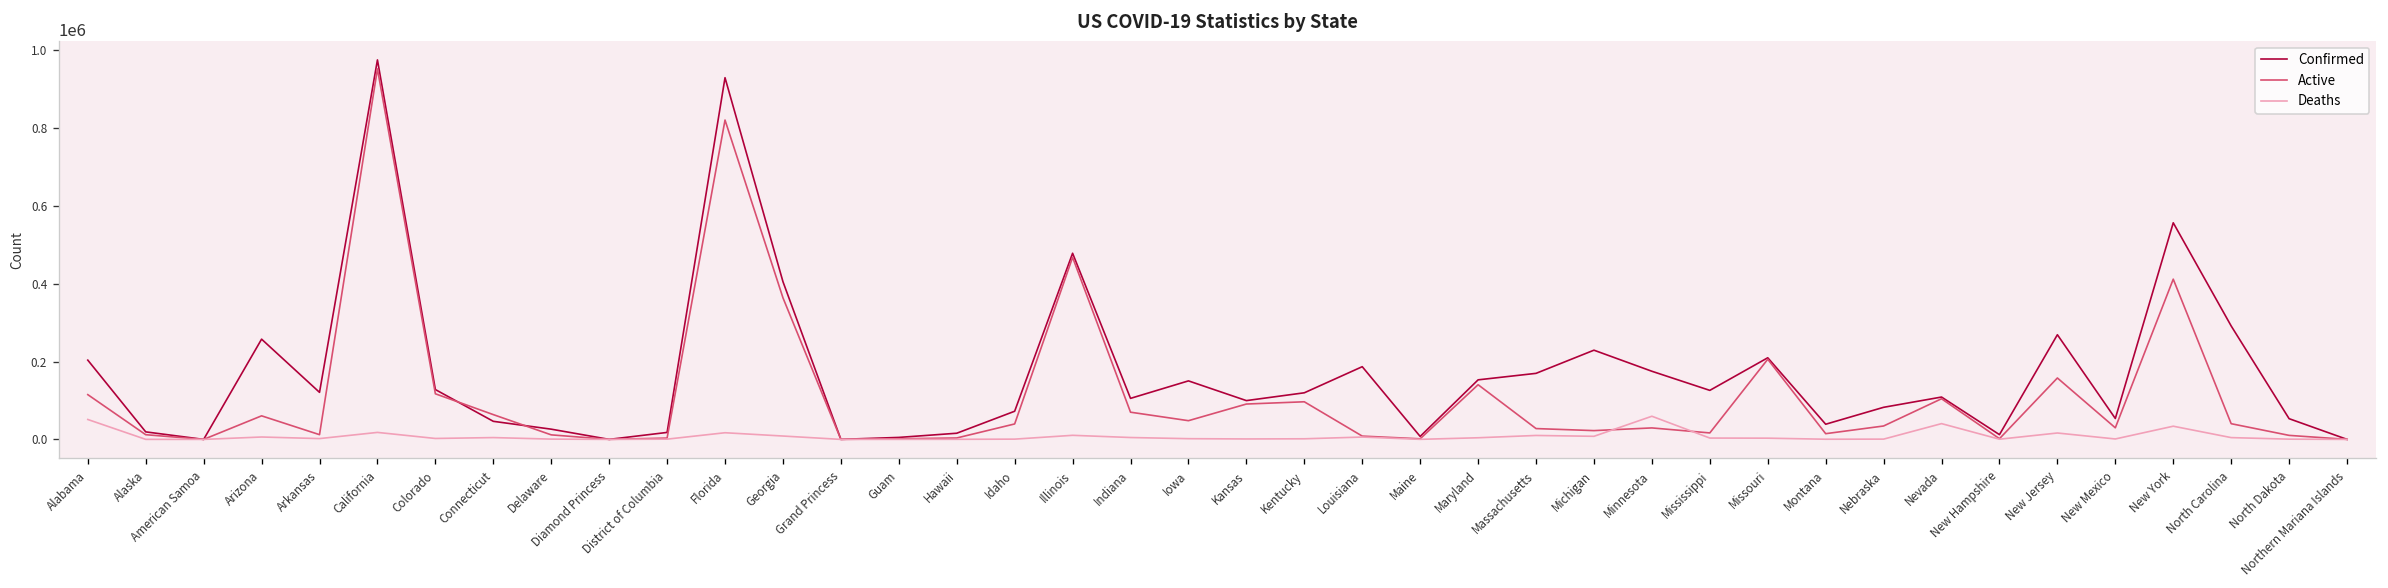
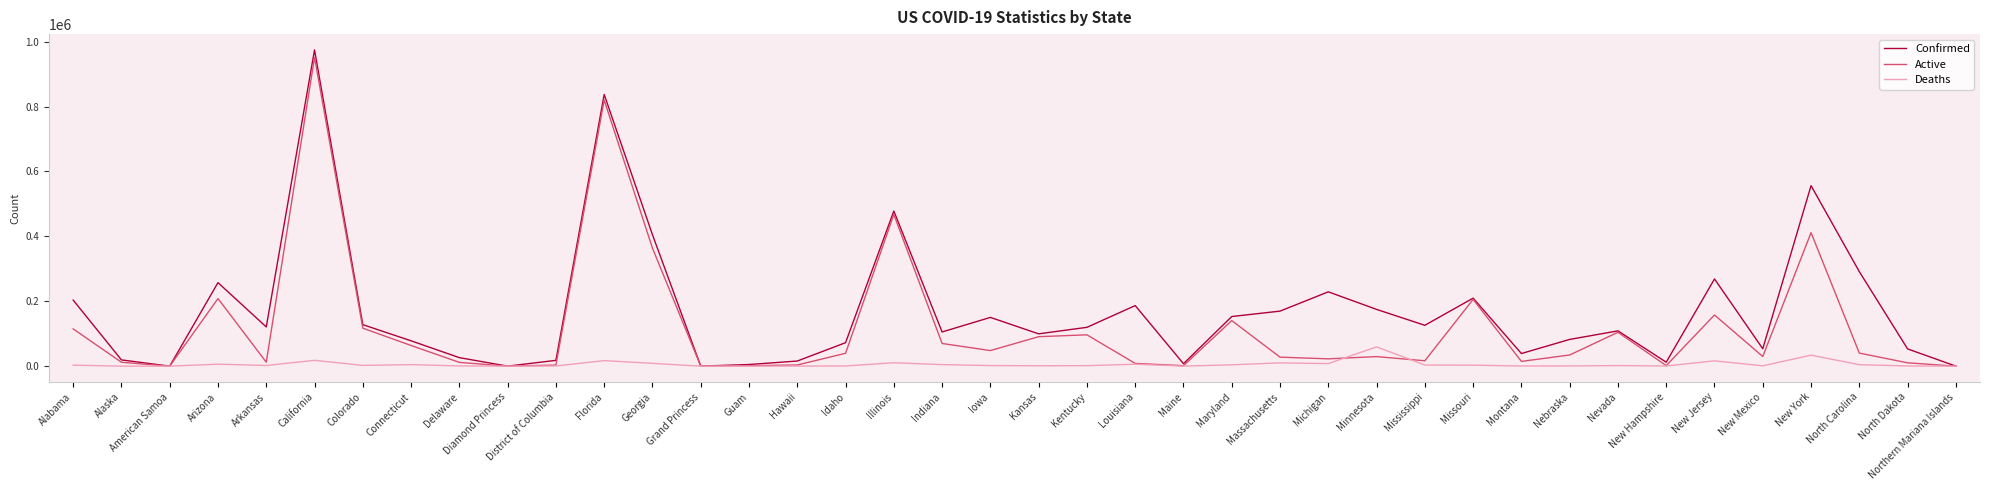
Deaths, Alabama: 50000 -> 0
Active, Arizona: 60000 -> 210000
Confirmed, Connecticut: 50000 -> 80000
Confirmed, Florida: 930000 -> 840000
Deaths, Nevada: 40000 -> 0
